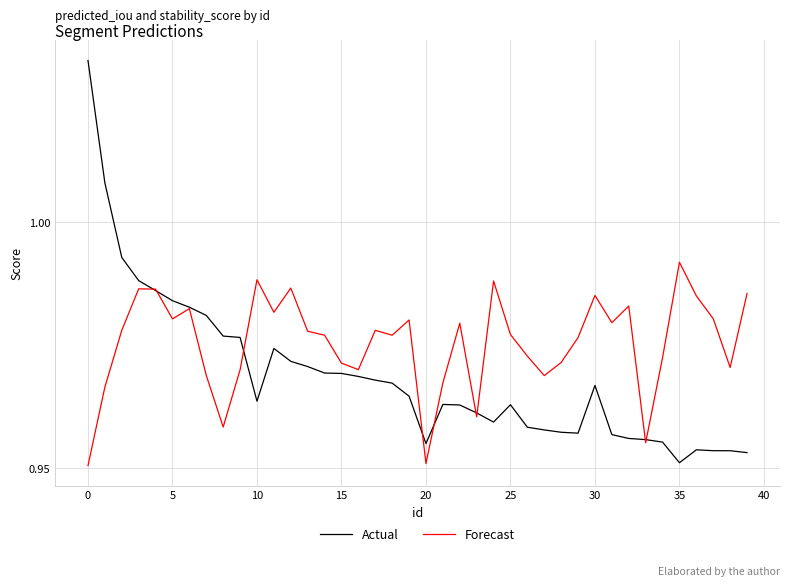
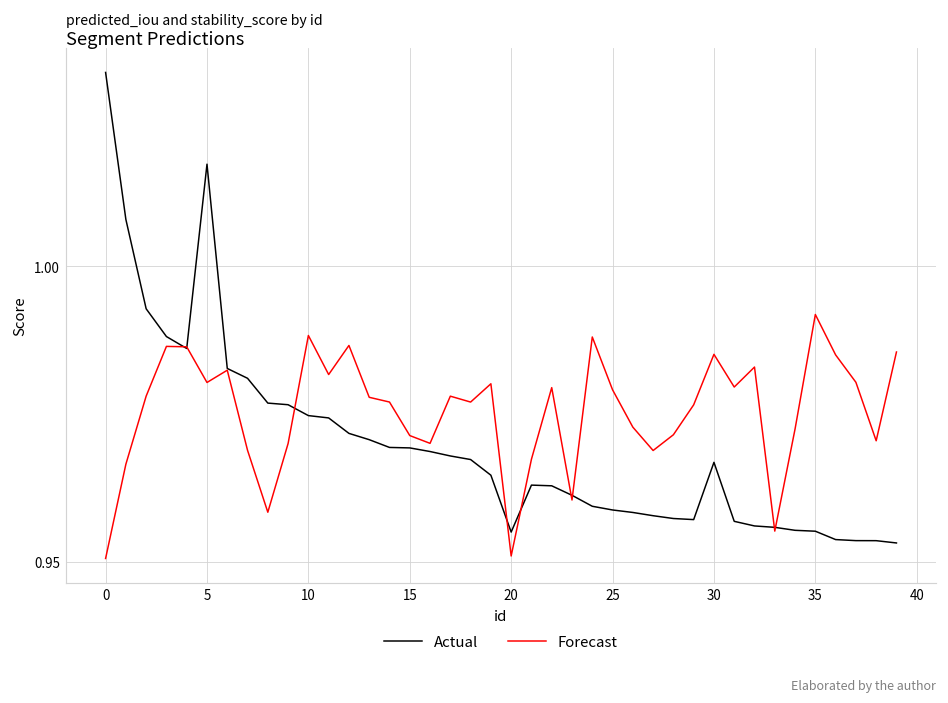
Actual, 5: 0.984 -> 1.017
Actual, 10: 0.964 -> 0.975
Actual, 25: 0.963 -> 0.959
Forecast, 25: 0.977 -> 0.979
Actual, 35: 0.951 -> 0.955
